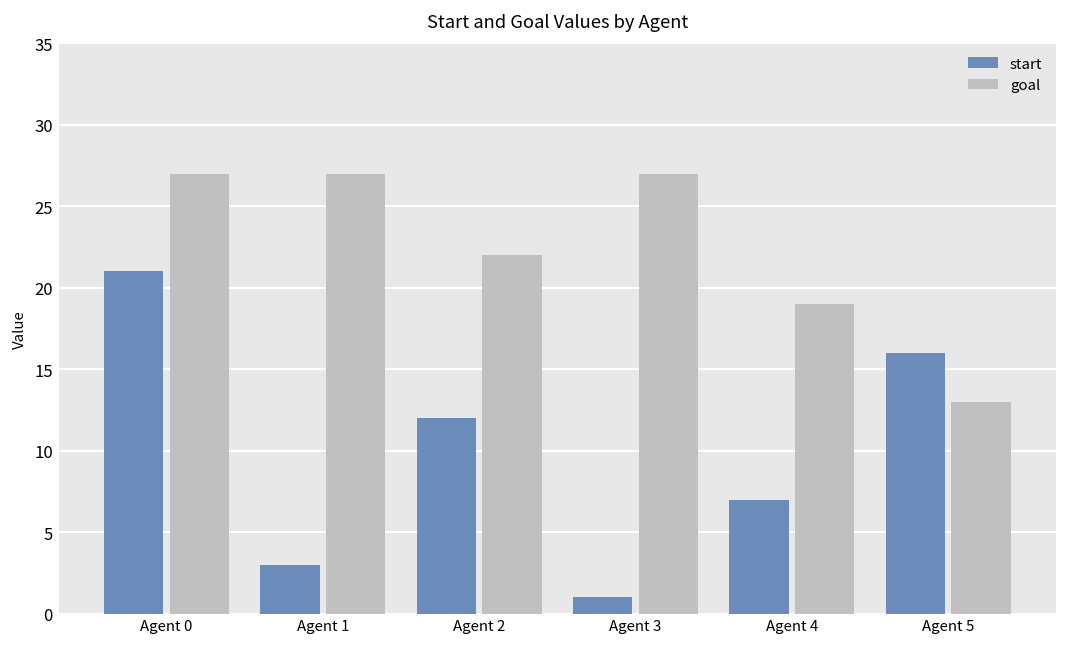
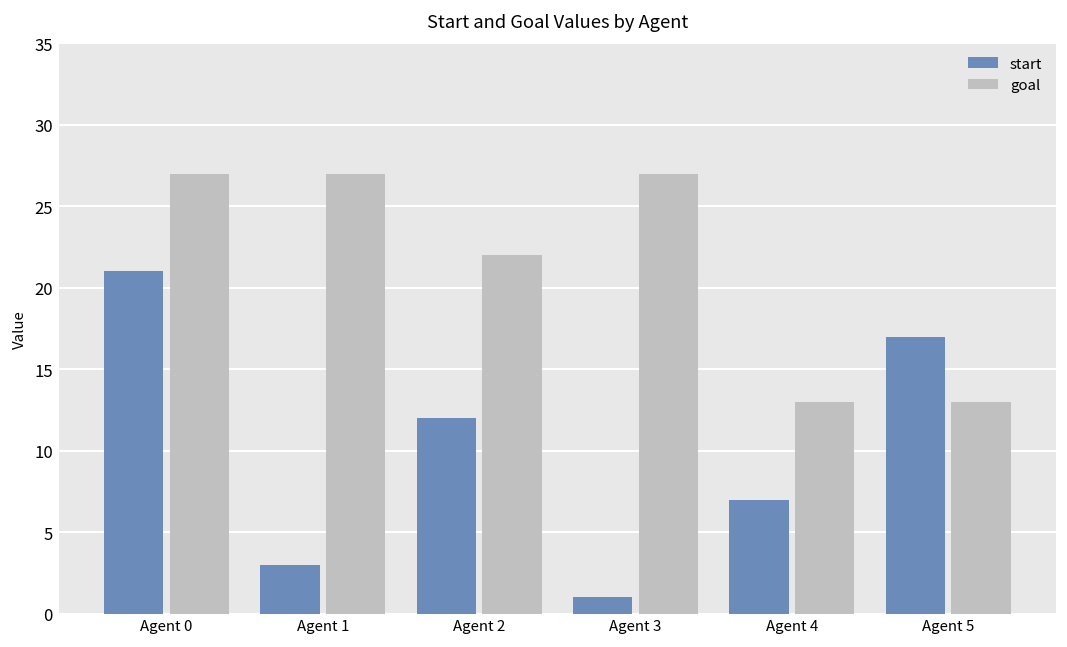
goal, Agent 4: 19 -> 13
start, Agent 5: 16 -> 17
